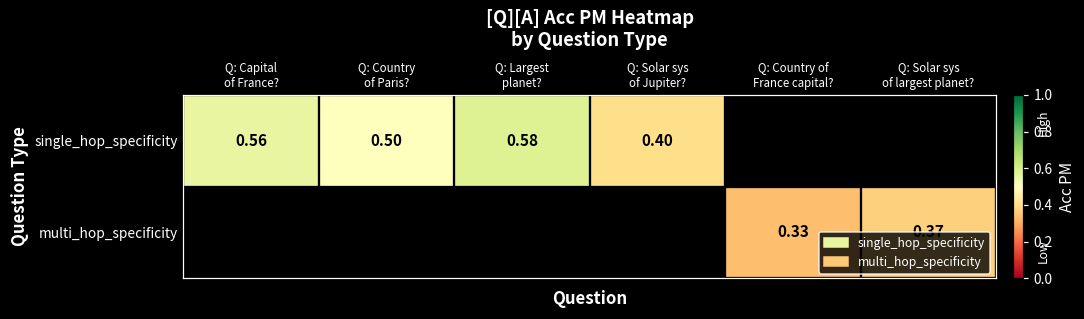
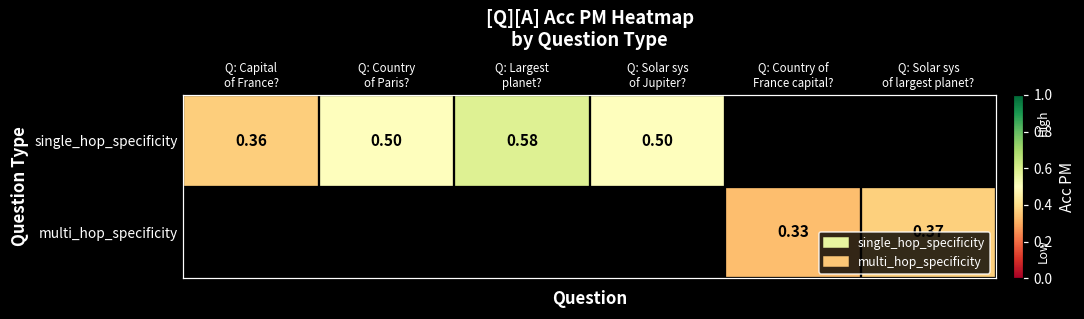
single_hop_specificity, Q: Capital of France?: 0.56 -> 0.36
single_hop_specificity, Q: Solar sys of Jupiter?: 0.40 -> 0.50
